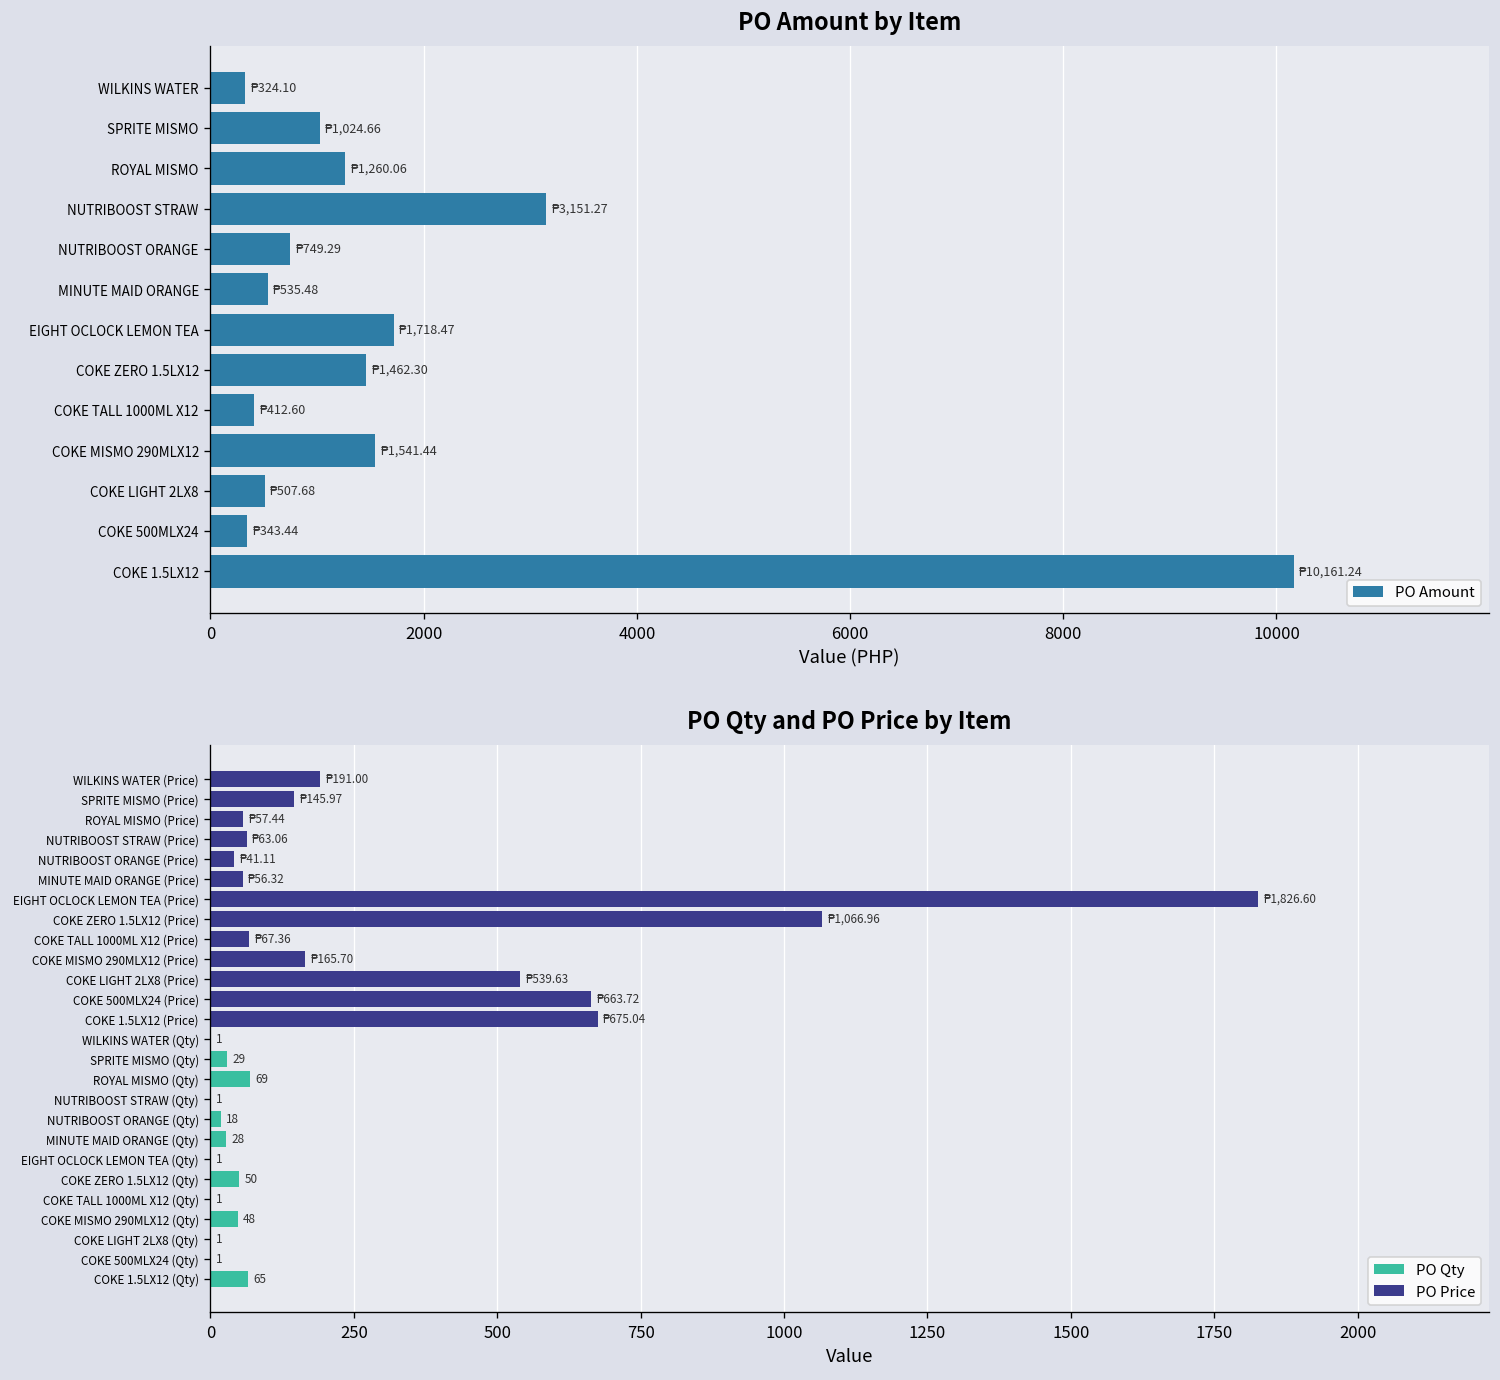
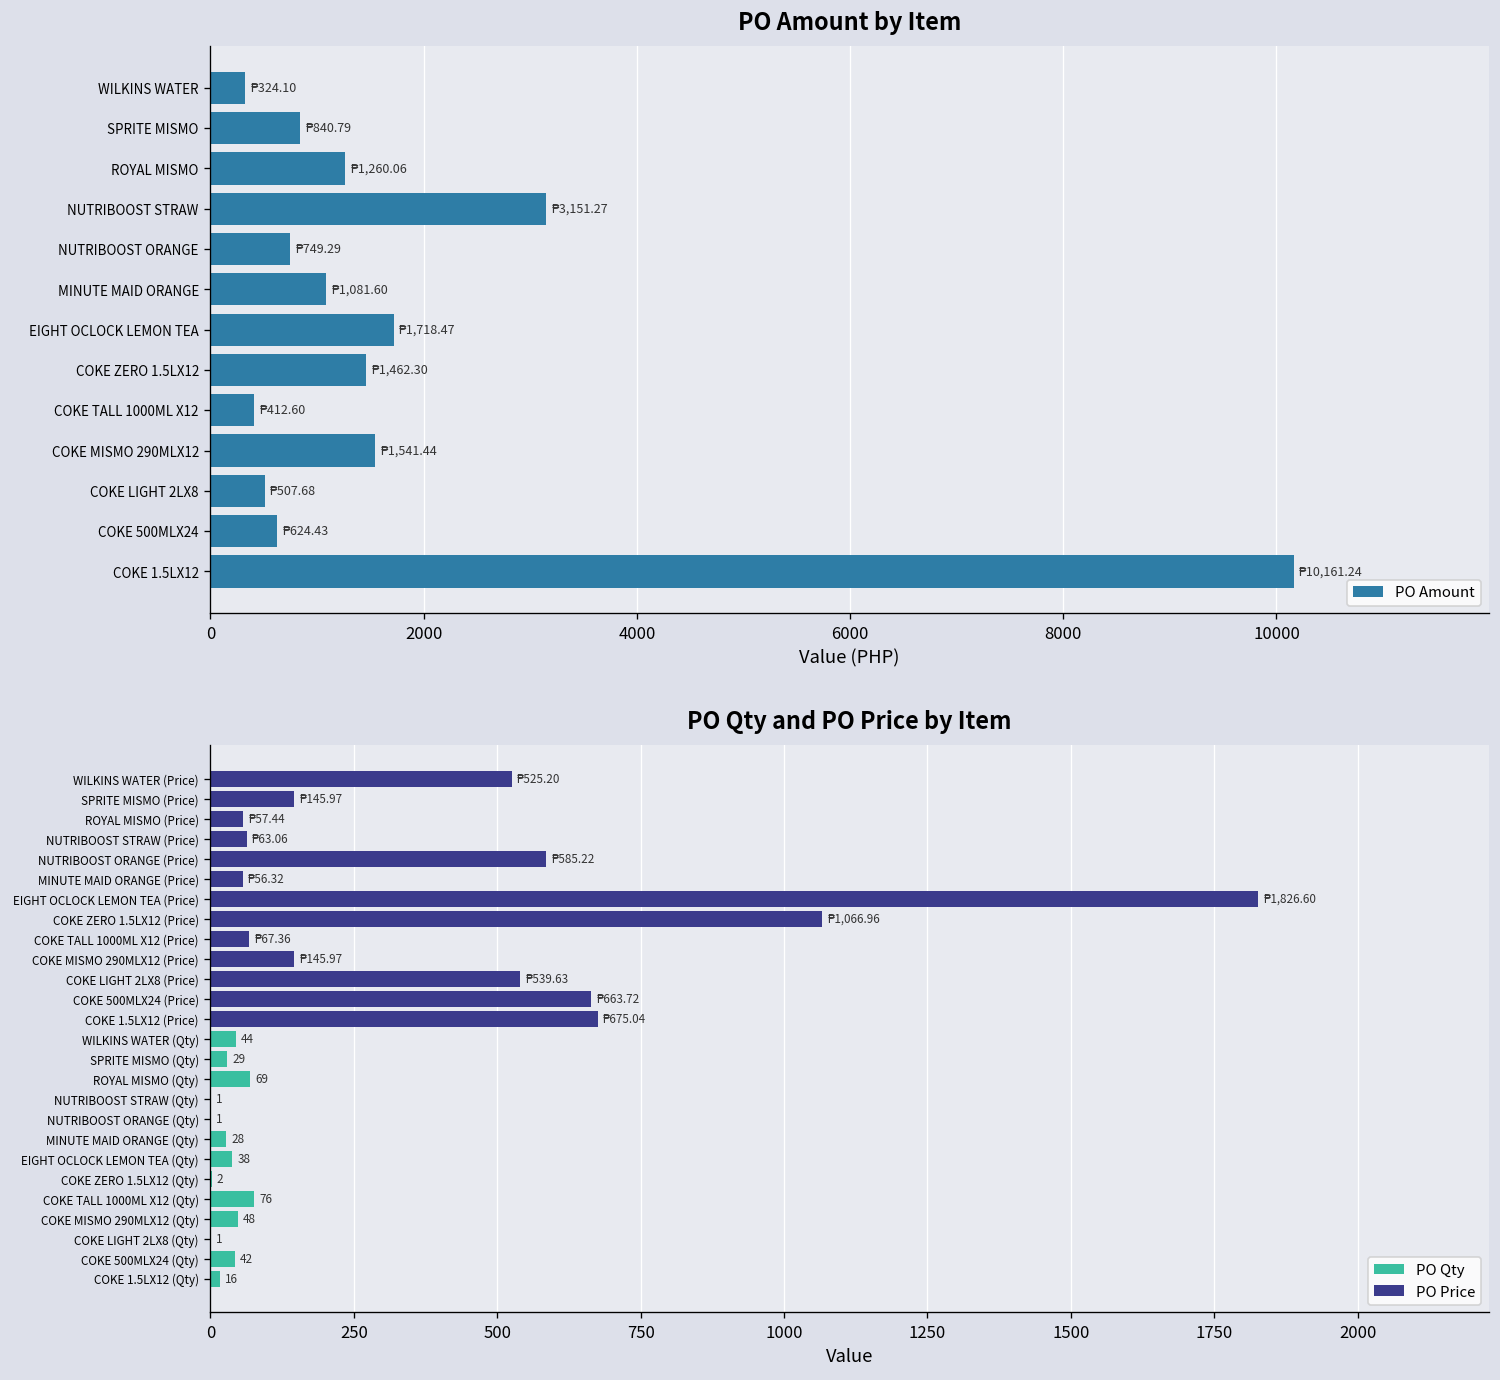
PO Amount by Item, SPRITE MISMO: 1,024.66 -> 840.79
PO Amount by Item, MINUTE MAID ORANGE: 535.48 -> 1,081.60
PO Amount by Item, COKE 500MLX24: 343.44 -> 624.43
PO Qty and PO Price by Item, PO Price, WILKINS WATER (Price): 191.00 -> 525.20
PO Qty and PO Price by Item, PO Price, NUTRIBOOST ORANGE (Price): 41.11 -> 585.22
PO Qty and PO Price by Item, PO Price, COKE MISMO 290MLX12 (Price): 165.70 -> 145.97
PO Qty and PO Price by Item, PO Qty, WILKINS WATER (Qty): 1 -> 44
PO Qty and PO Price by Item, PO Qty, NUTRIBOOST ORANGE (Qty): 18 -> 1
PO Qty and PO Price by Item, PO Qty, EIGHT OCLOCK LEMON TEA (Qty): 1 -> 38
PO Qty and PO Price by Item, PO Qty, COKE ZERO 1.5LX12 (Qty): 50 -> 2
PO Qty and PO Price by Item, PO Qty, COKE TALL 1000ML X12 (Qty): 1 -> 76
PO Qty and PO Price by Item, PO Qty, COKE 500MLX24 (Qty): 1 -> 42
PO Qty and PO Price by Item, PO Qty, COKE 1.5LX12 (Qty): 65 -> 16
